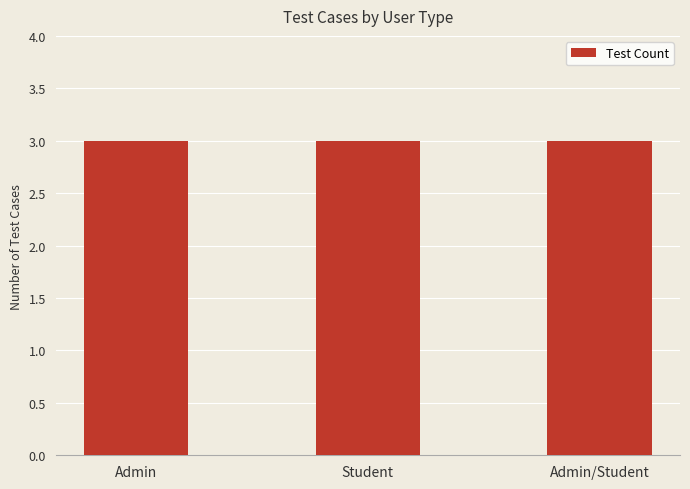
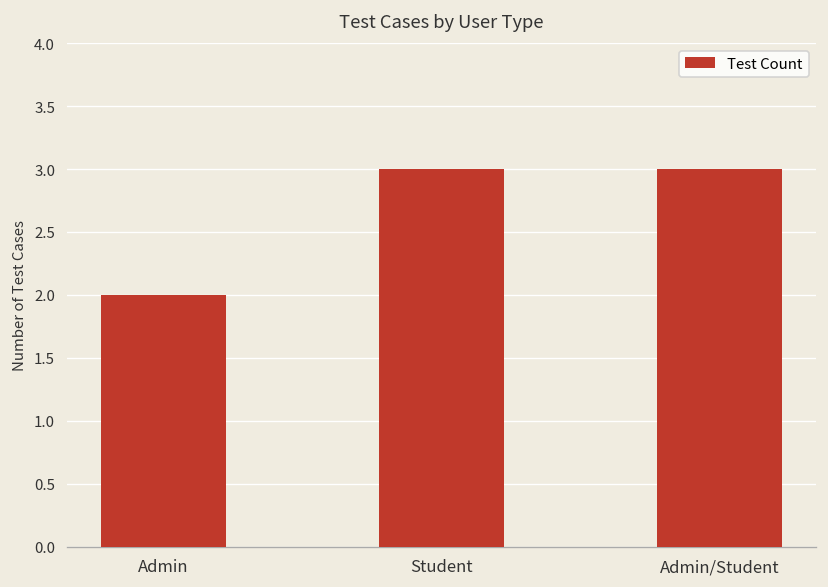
Admin: 3 -> 2
